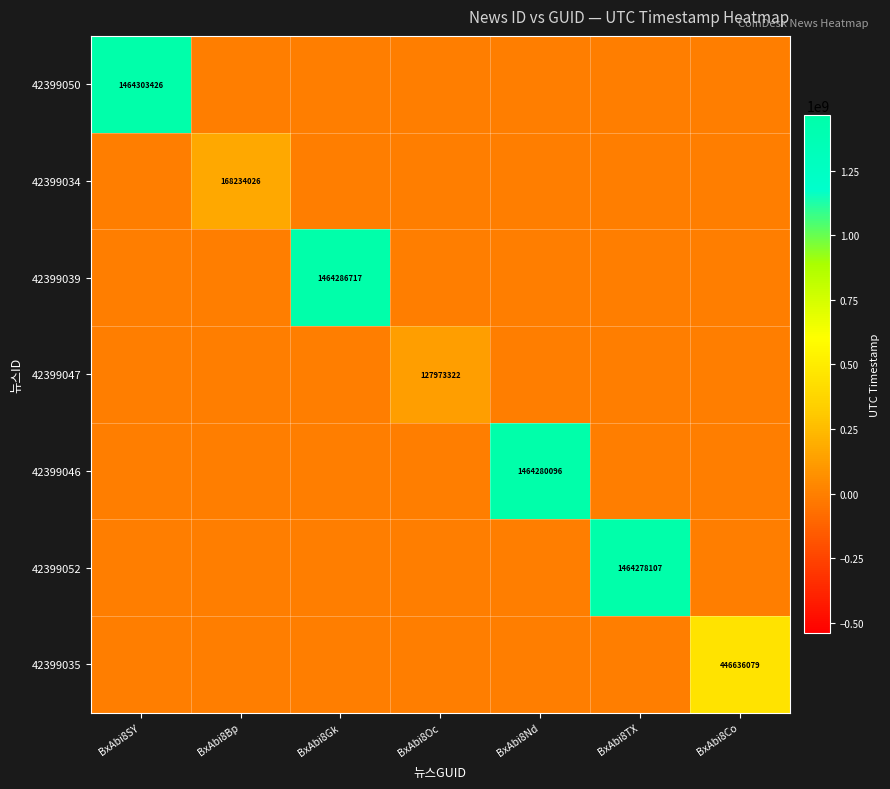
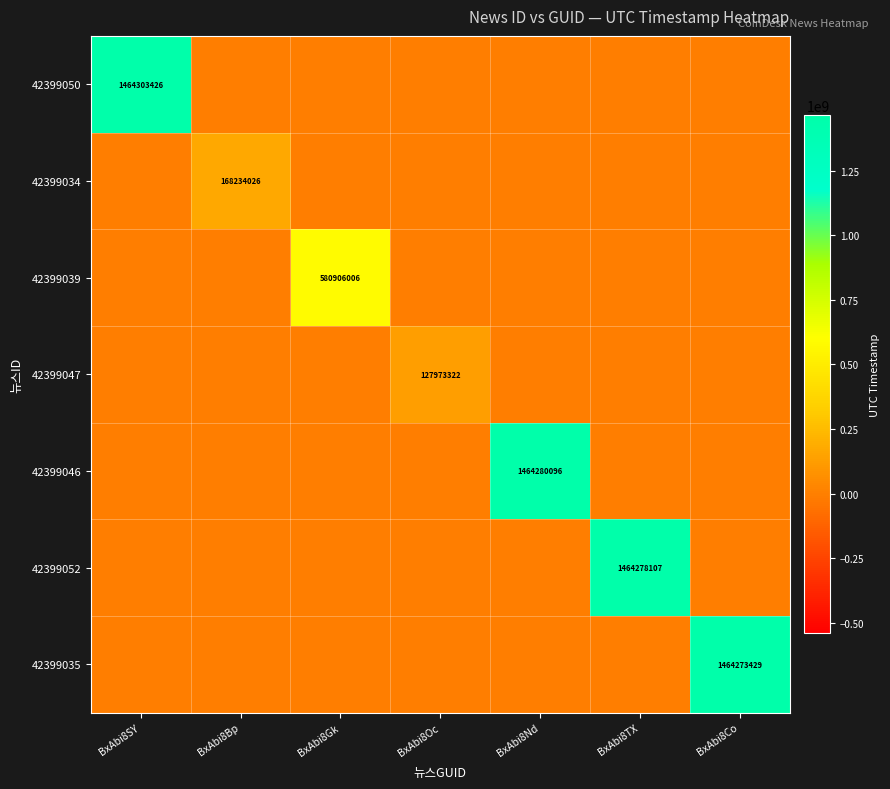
42399039, BxAbi8Gk: 1464286717 -> 580906006
42399035, BxAbi8Co: 446636079 -> 1464273429
